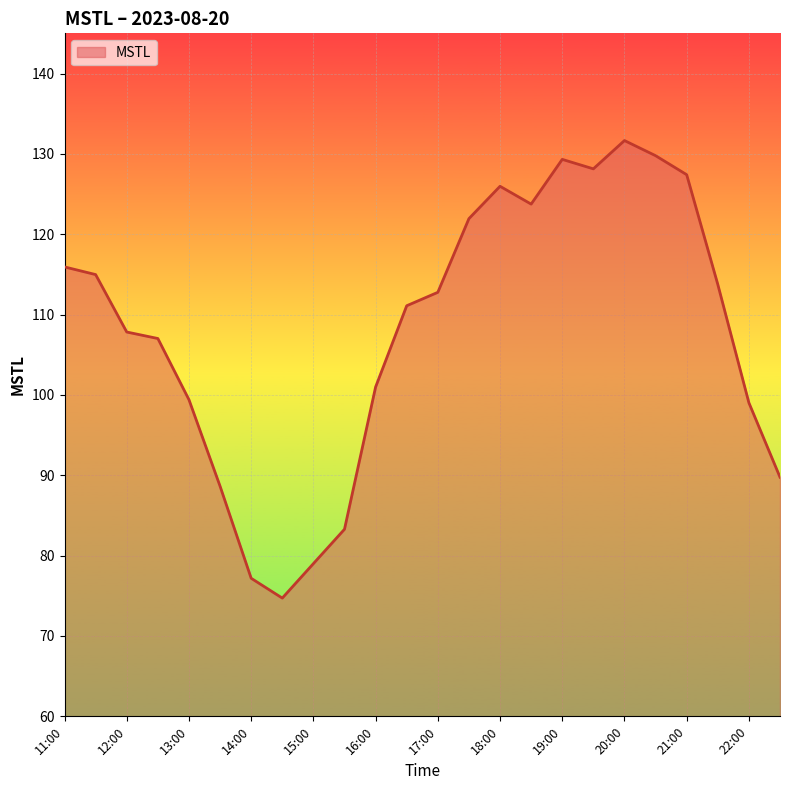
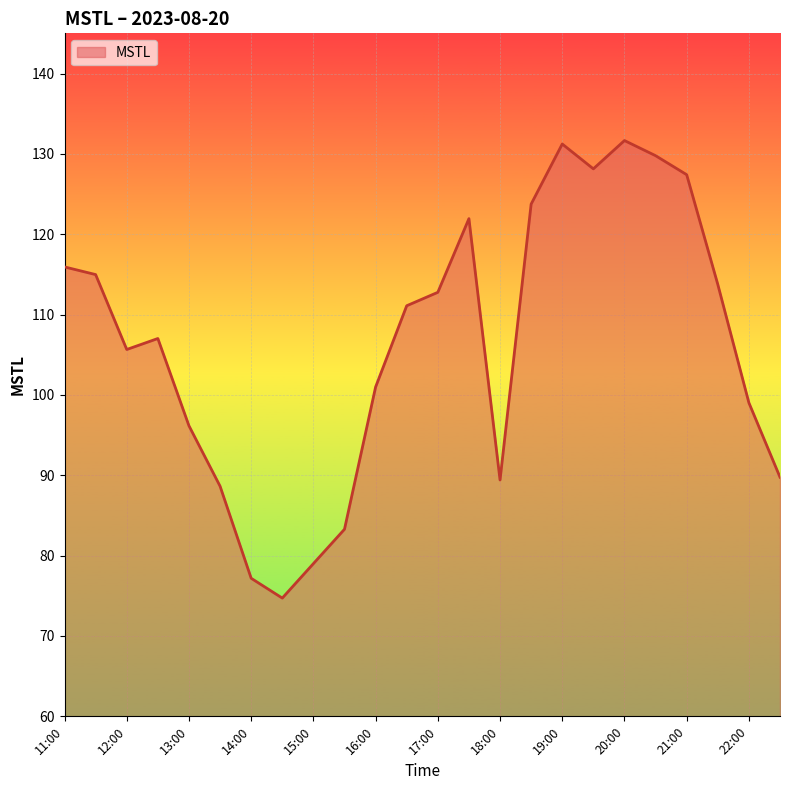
12:00: 108 -> 106
13:00: 99 -> 96
18:00: 126 -> 89
19:00: 129 -> 131
